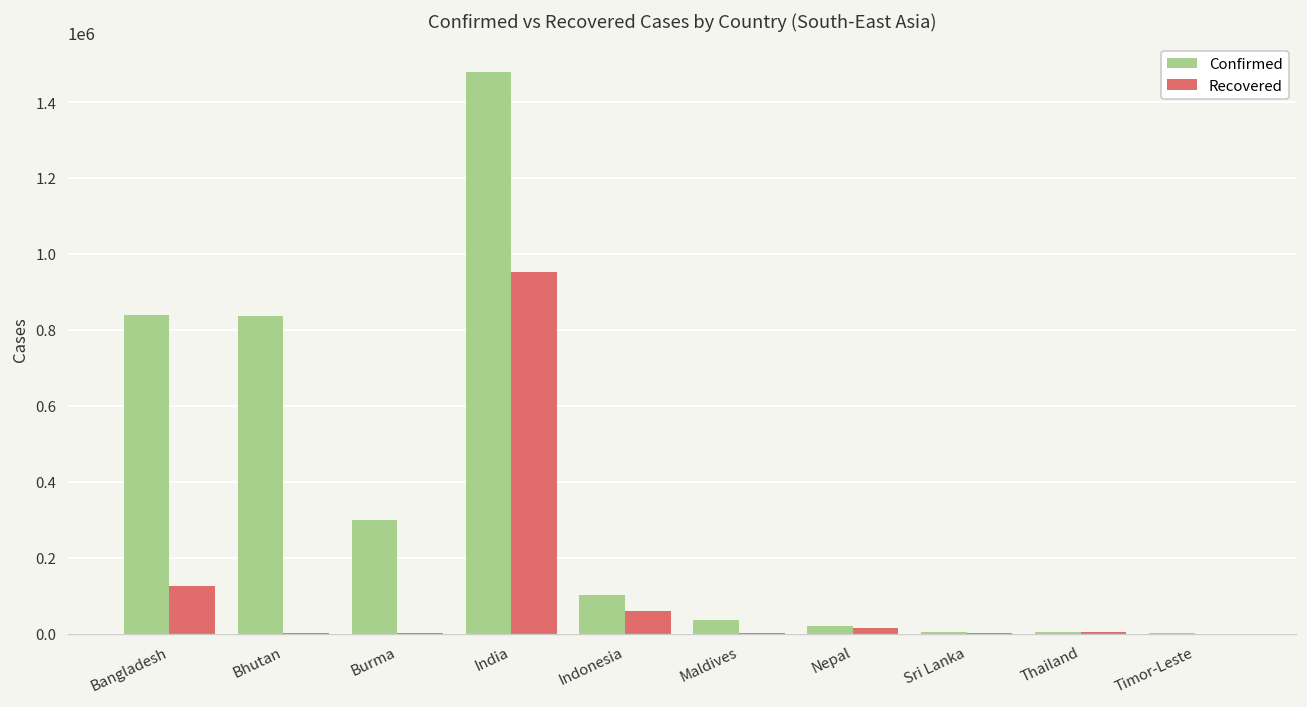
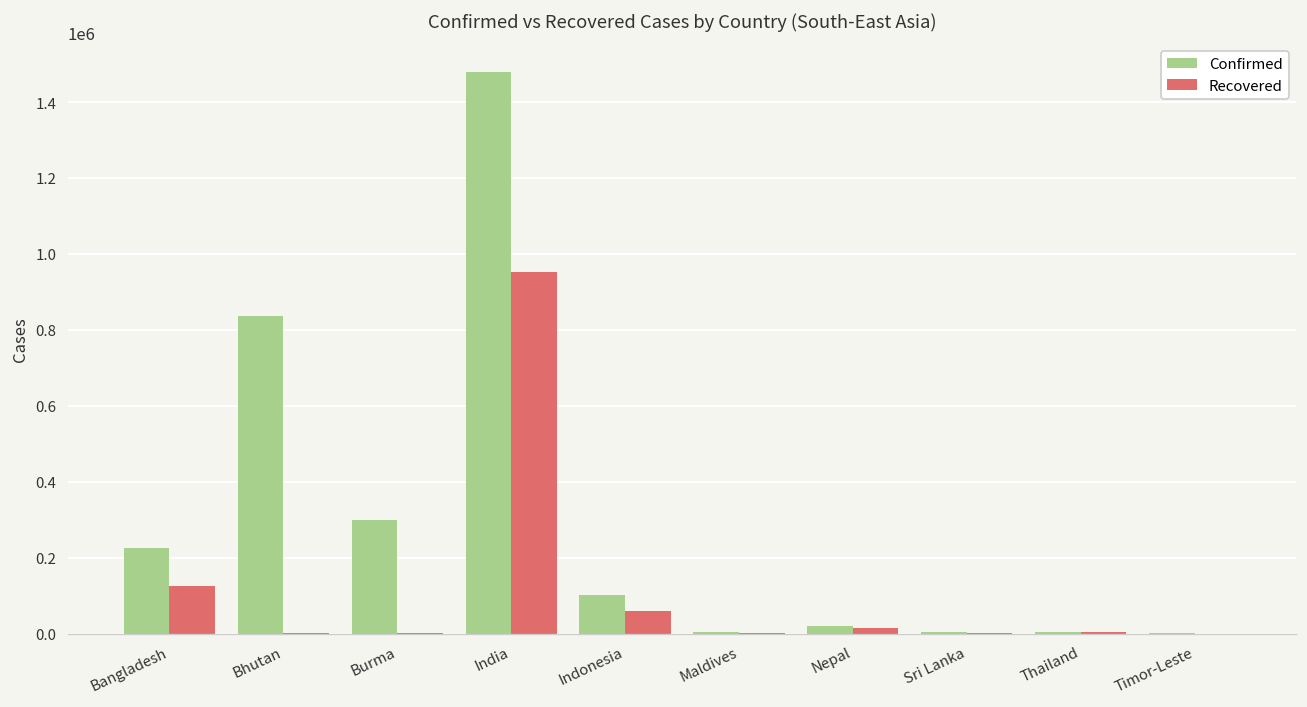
Confirmed, Bangladesh: 840000 -> 230000
Confirmed, Maldives: 30000 -> 0
